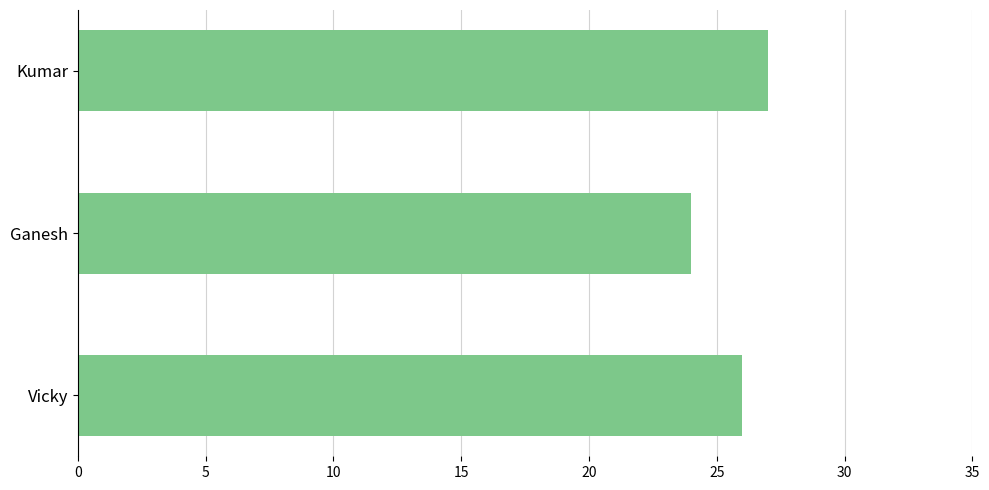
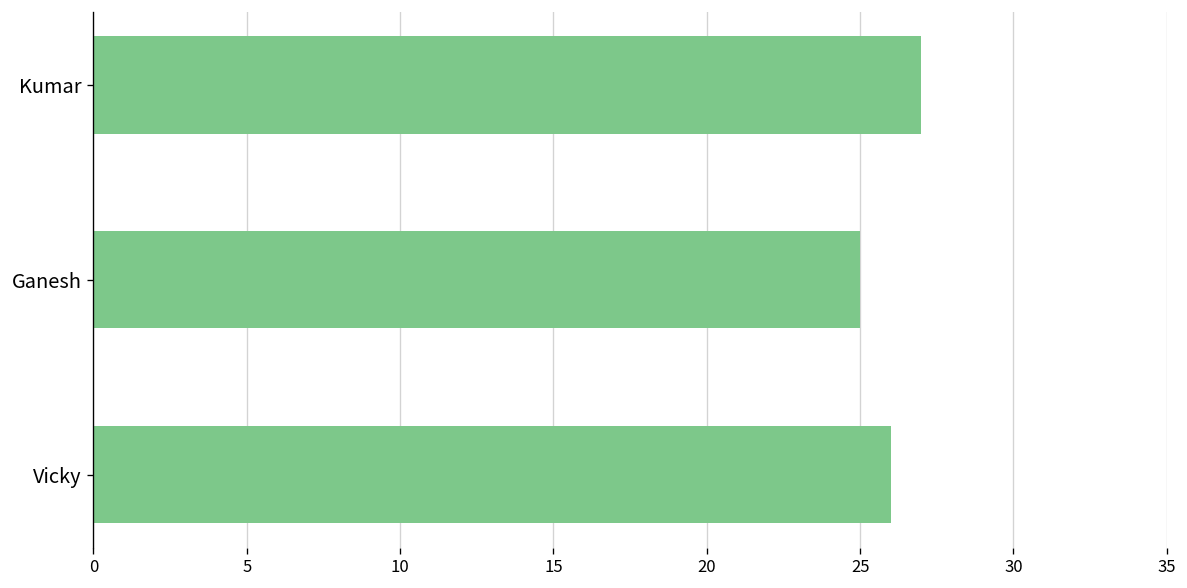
Ganesh: 24 -> 25
